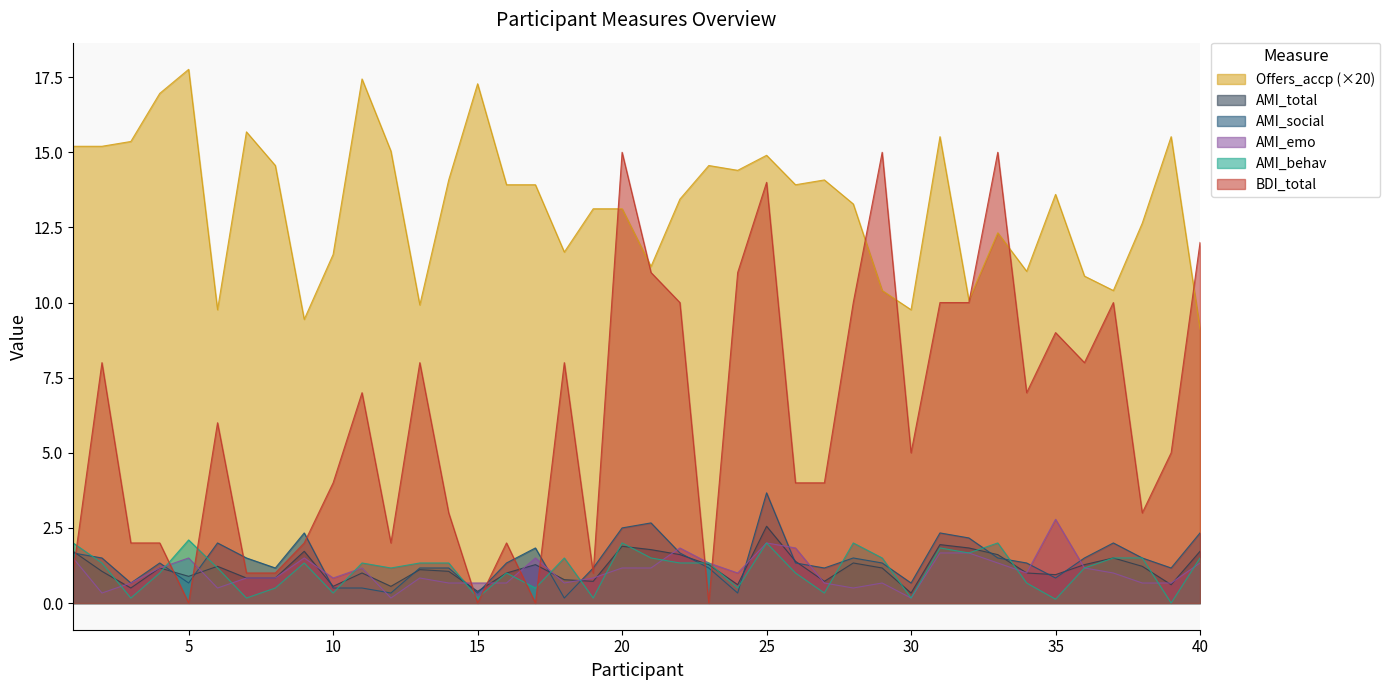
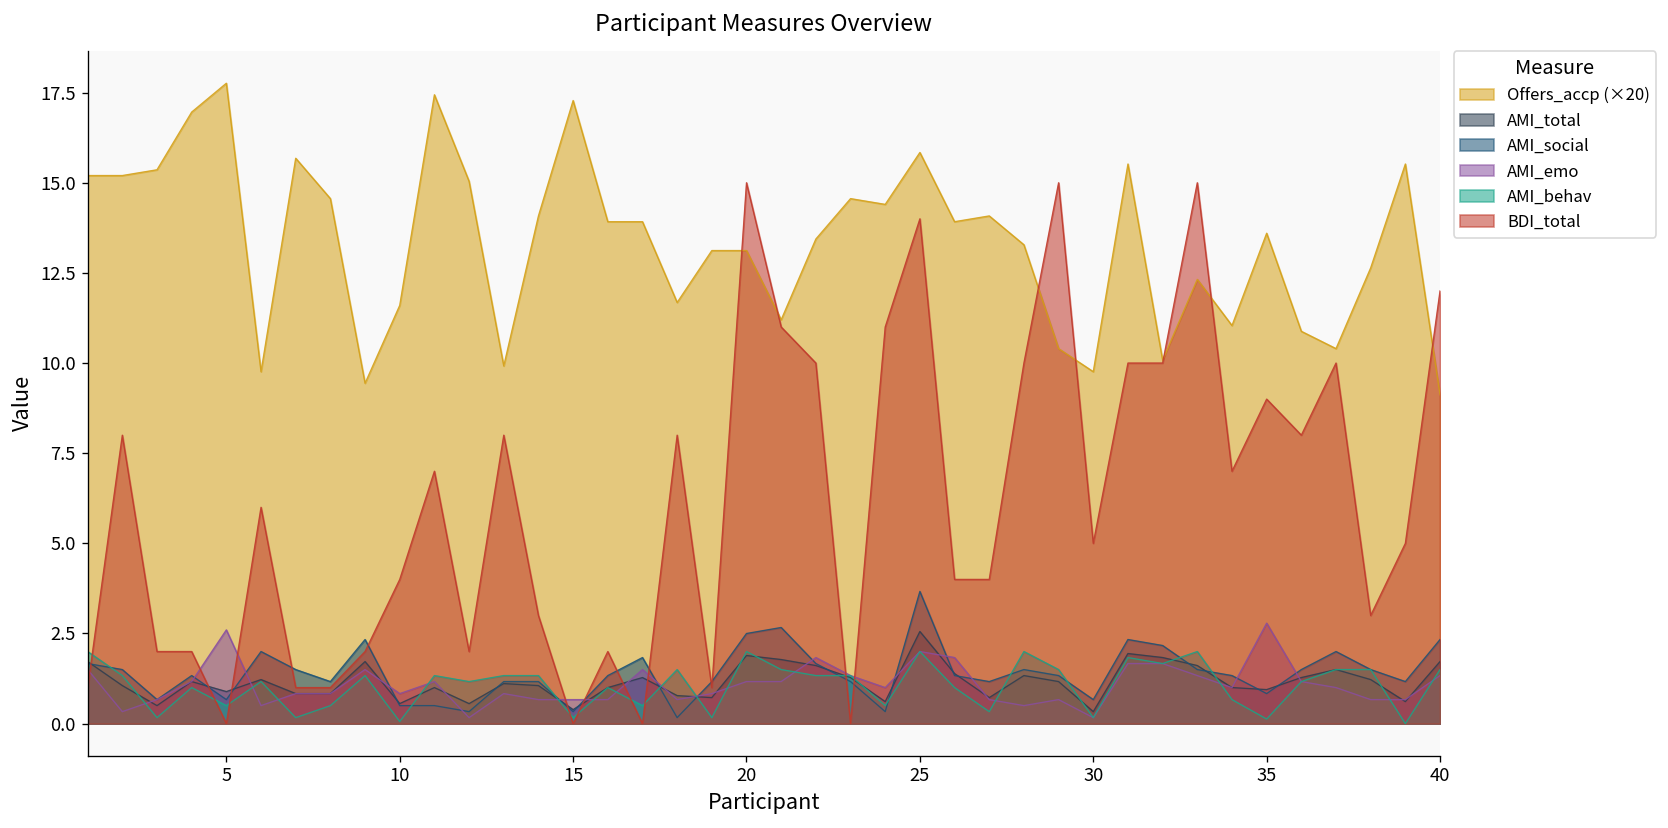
AMI_emo, 5: 1.5 -> 2.6
AMI_behav, 5: 2.1 -> 0.5
AMI_behav, 10: 0.3 -> 0.1
Offers_accp (×20), 25: 14.9 -> 15.8
